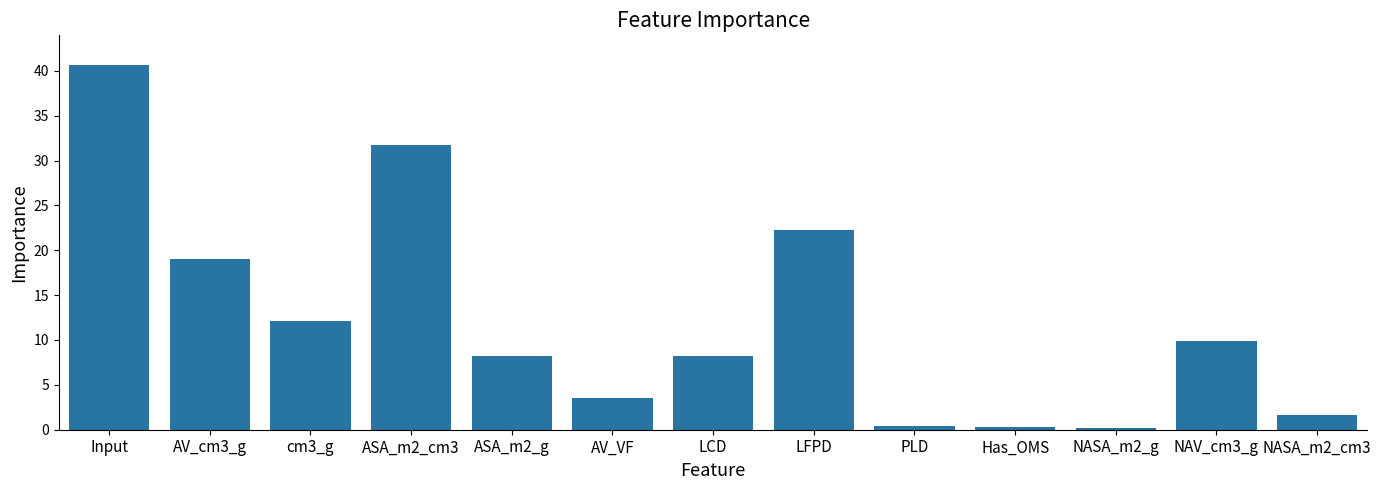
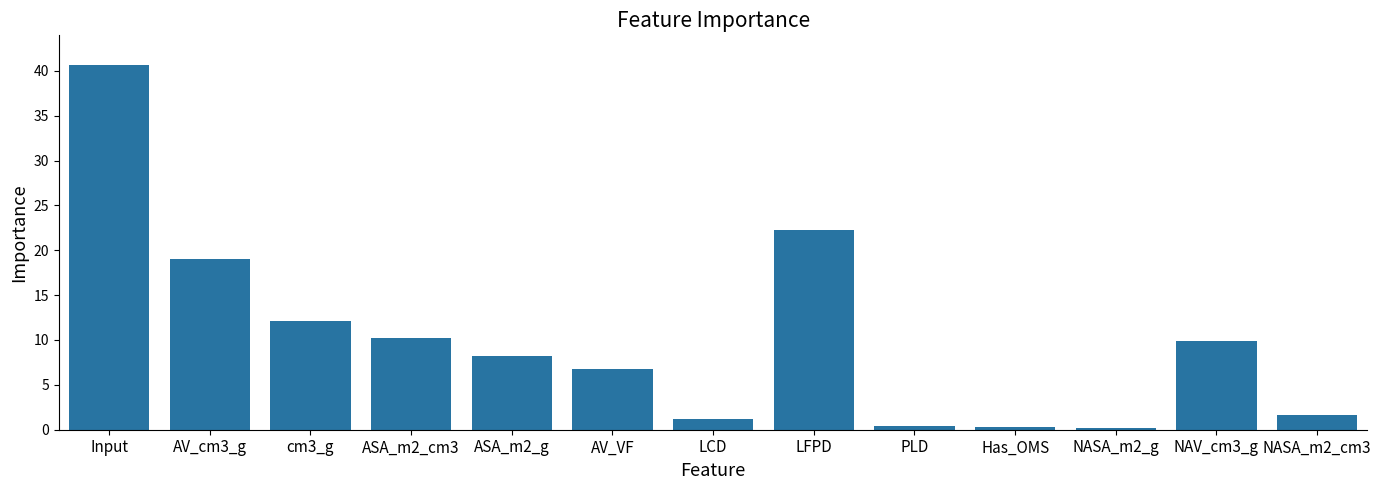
ASA_m2_cm3: 32 -> 10
AV_VF: 4 -> 7
LCD: 8 -> 1
